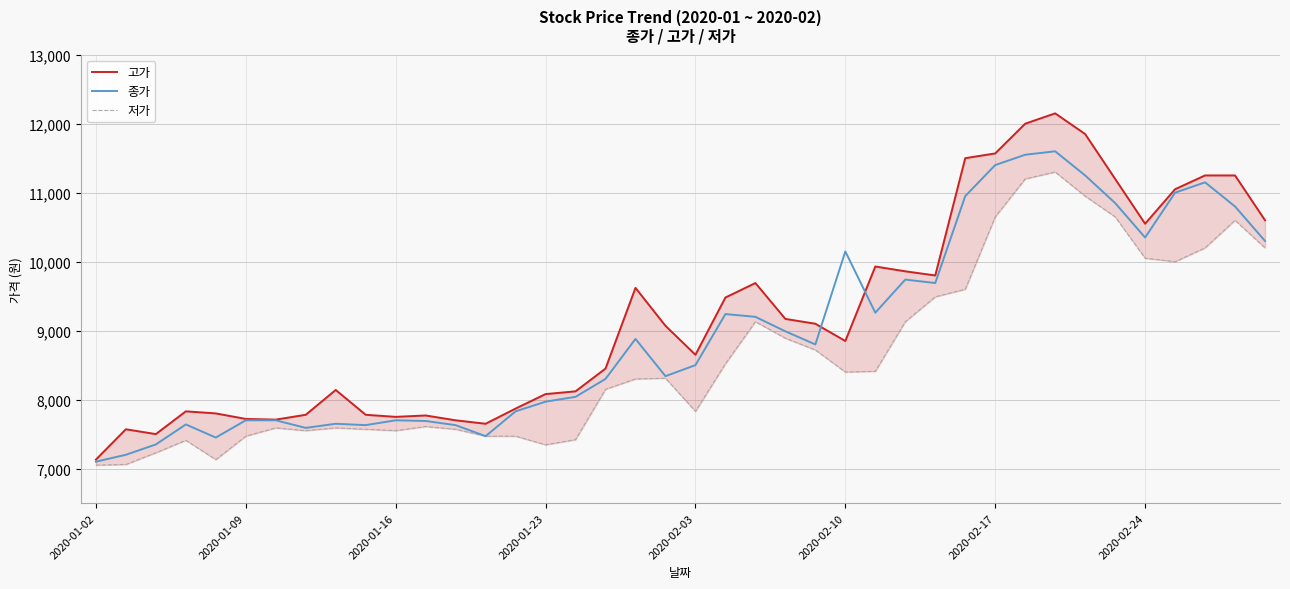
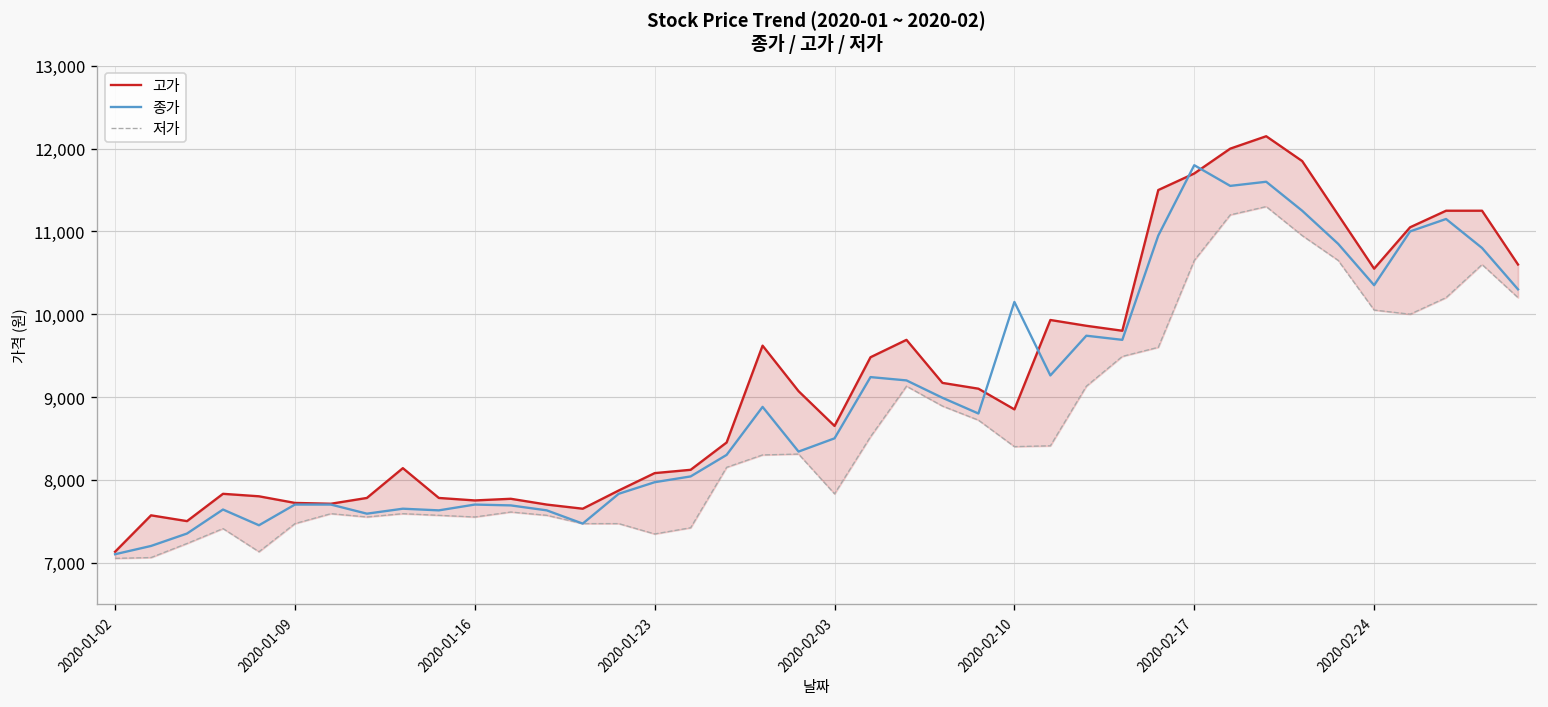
고가, 2020-02-17: 11,600 -> 11,700
종가, 2020-02-17: 11,400 -> 11,800
